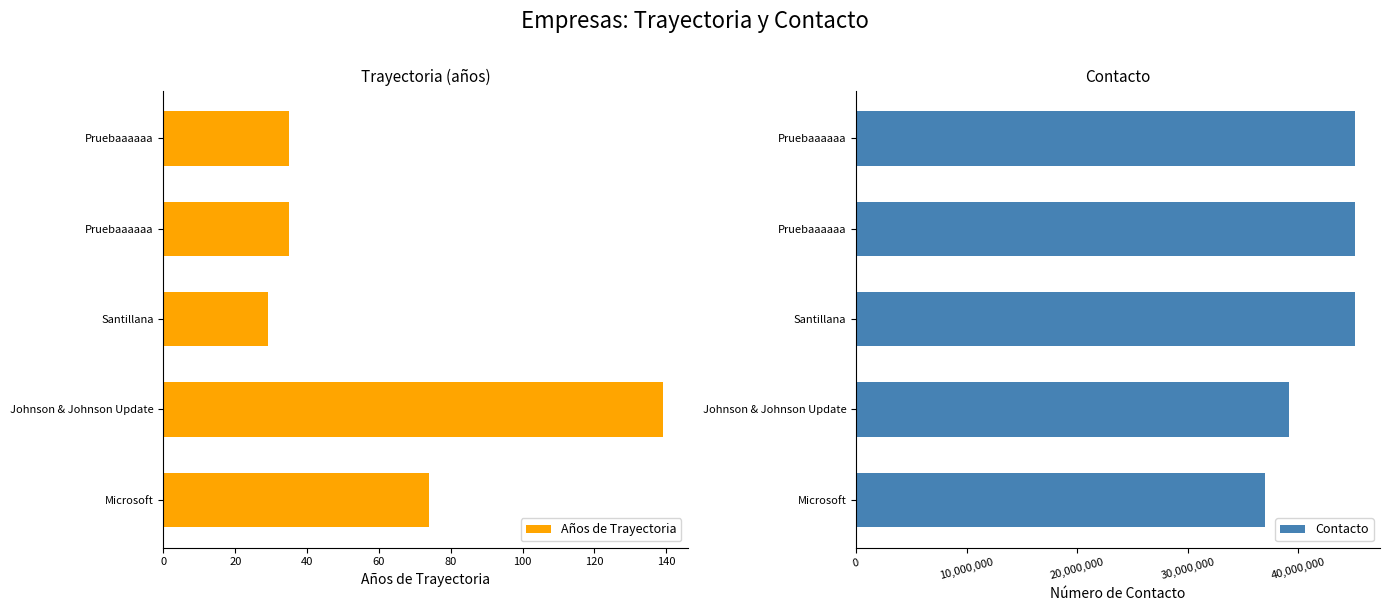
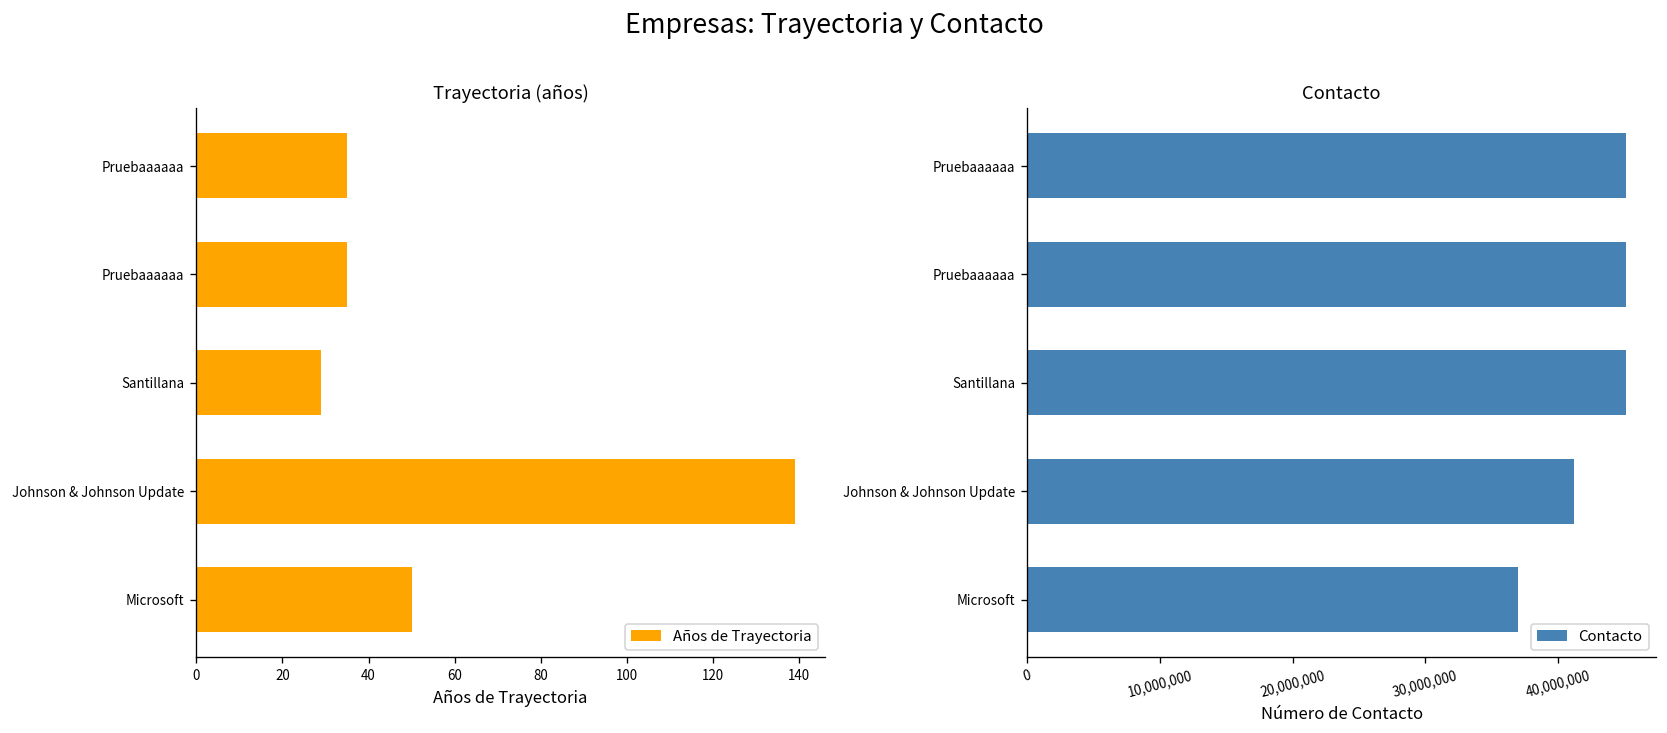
Trayectoria (años), Microsoft: 74 -> 50
Contacto, Johnson & Johnson Update: 39,200,000 -> 41,200,000
